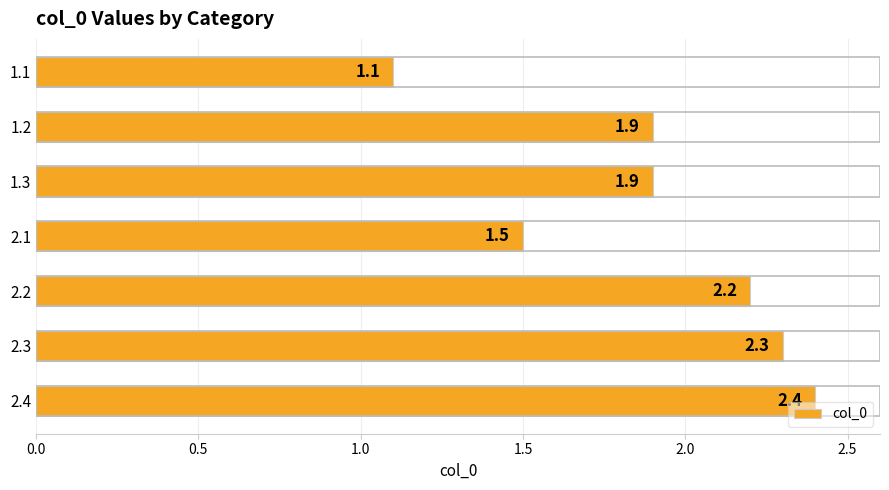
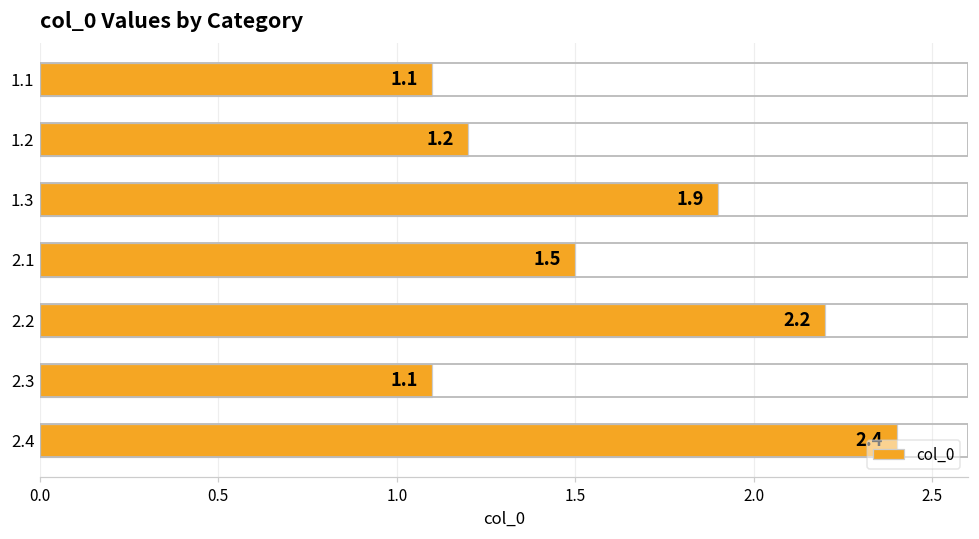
1.2: 1.9 -> 1.2
2.3: 2.3 -> 1.1
